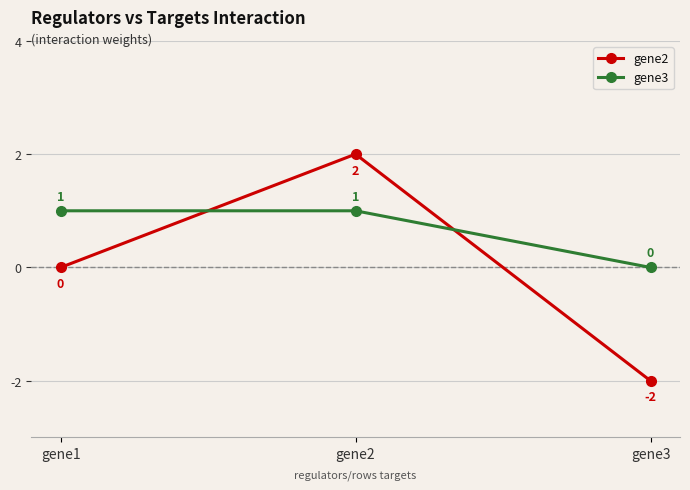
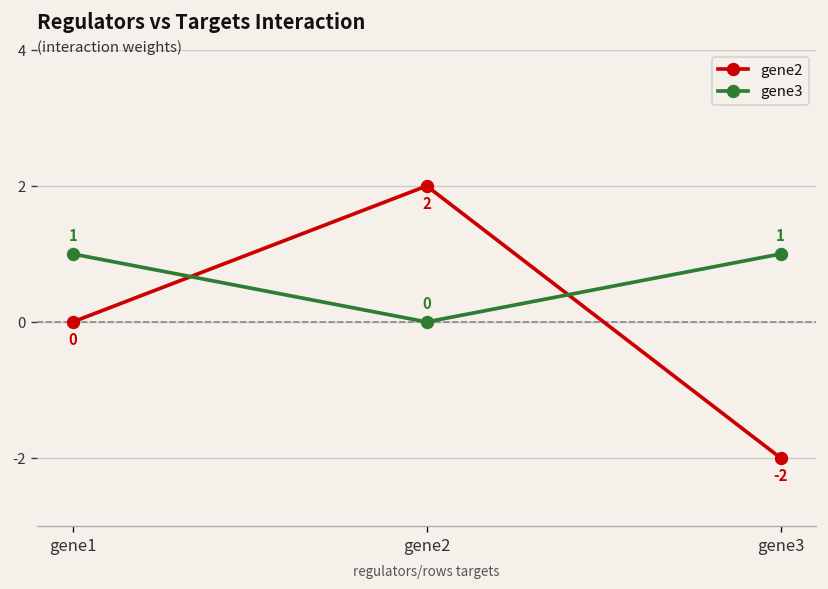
gene3, gene2: 1 -> 0
gene3, gene3: 0 -> 1
